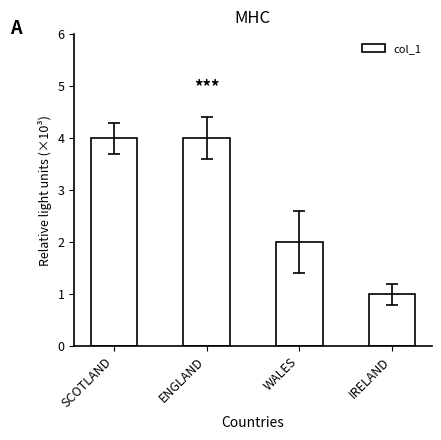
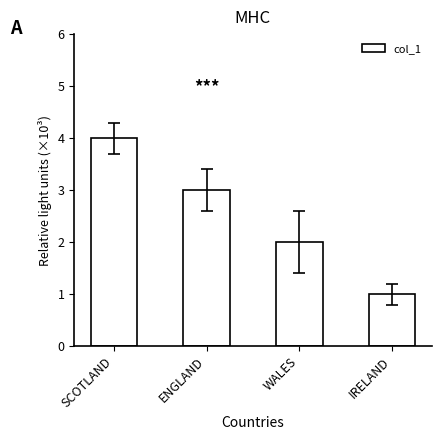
col_1, ENGLAND: 4 -> 3
